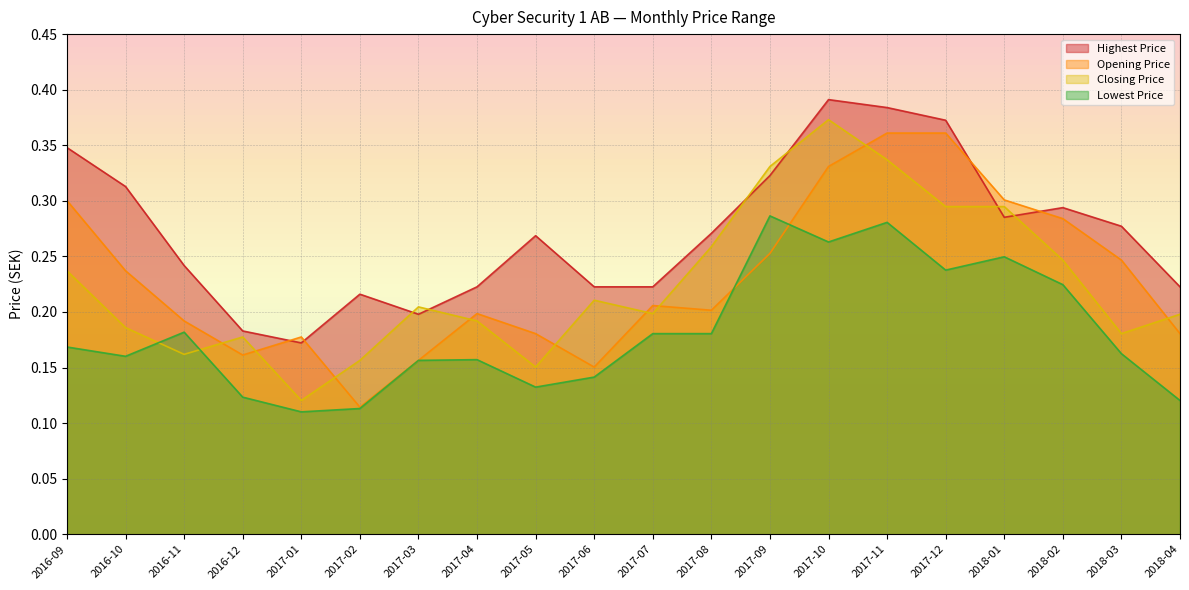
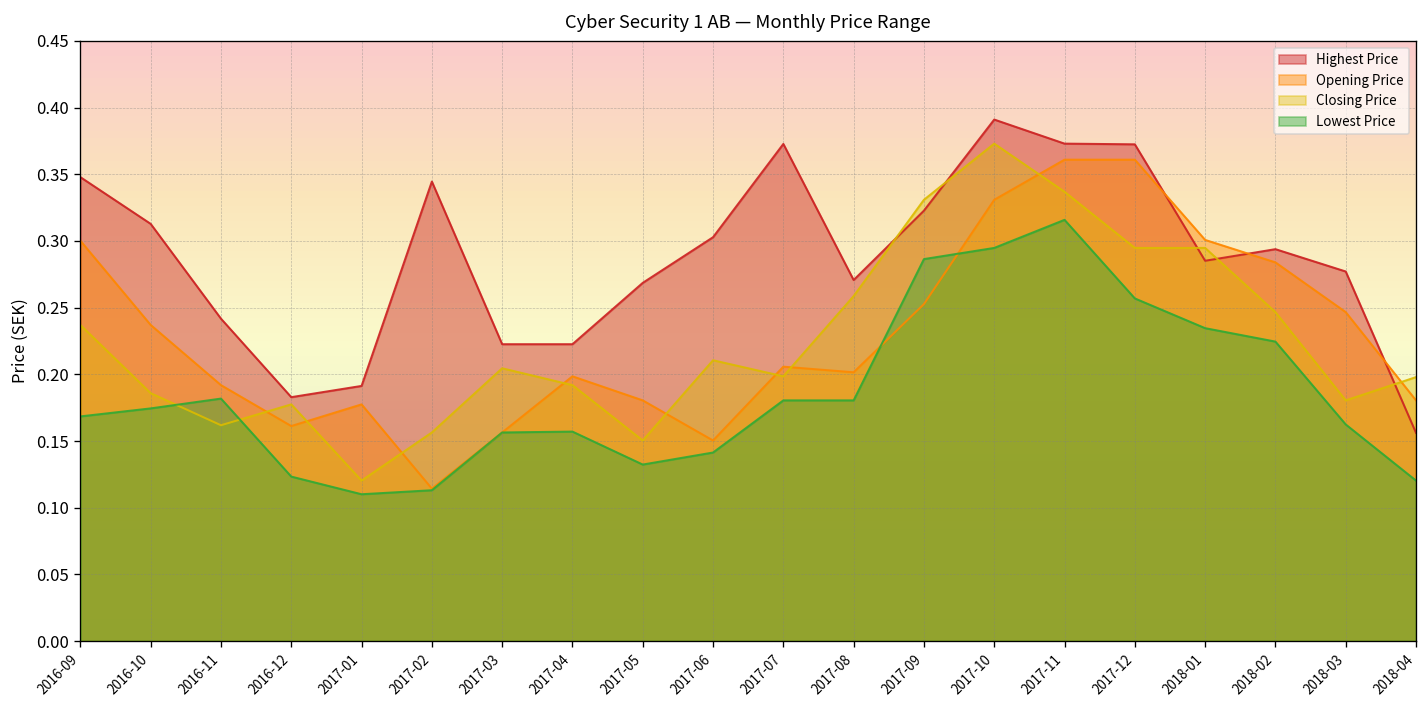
Lowest Price, 2016-10: 0.160 -> 0.174
Highest Price, 2017-01: 0.172 -> 0.191
Highest Price, 2017-02: 0.216 -> 0.345
Highest Price, 2017-03: 0.198 -> 0.223
Highest Price, 2017-06: 0.223 -> 0.303
Highest Price, 2017-07: 0.223 -> 0.373
Lowest Price, 2017-10: 0.263 -> 0.295
Highest Price, 2017-11: 0.384 -> 0.373
Lowest Price, 2017-11: 0.281 -> 0.316
Lowest Price, 2017-12: 0.238 -> 0.257
Lowest Price, 2018-01: 0.250 -> 0.235
Highest Price, 2018-04: 0.223 -> 0.156
